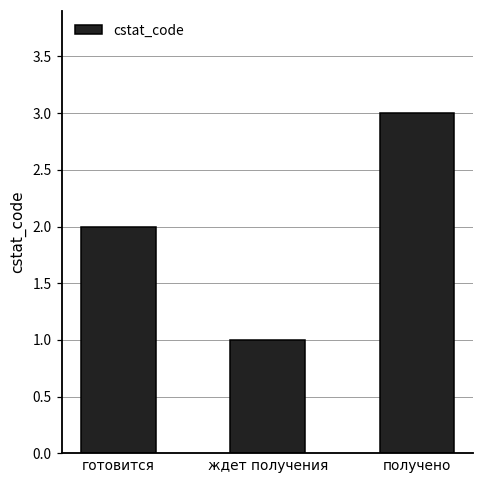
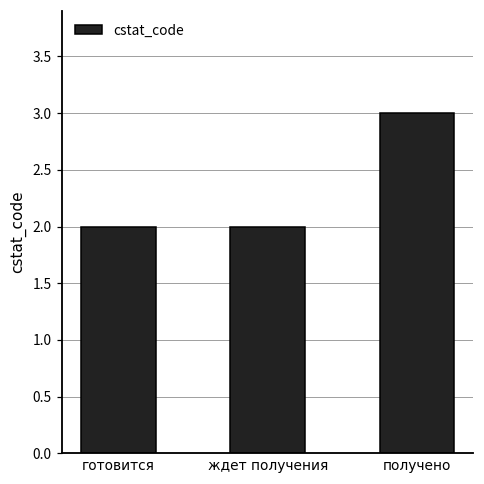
ждет получения: 1 -> 2
